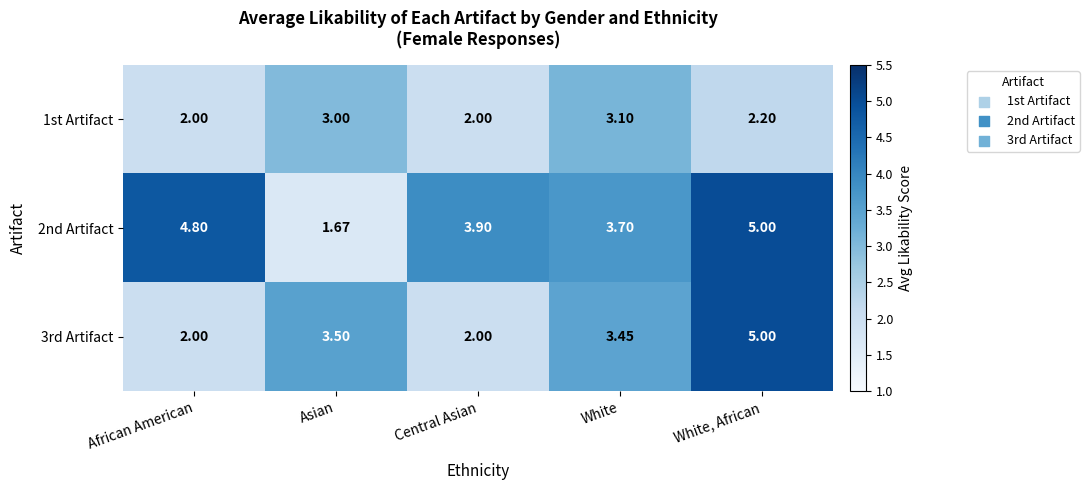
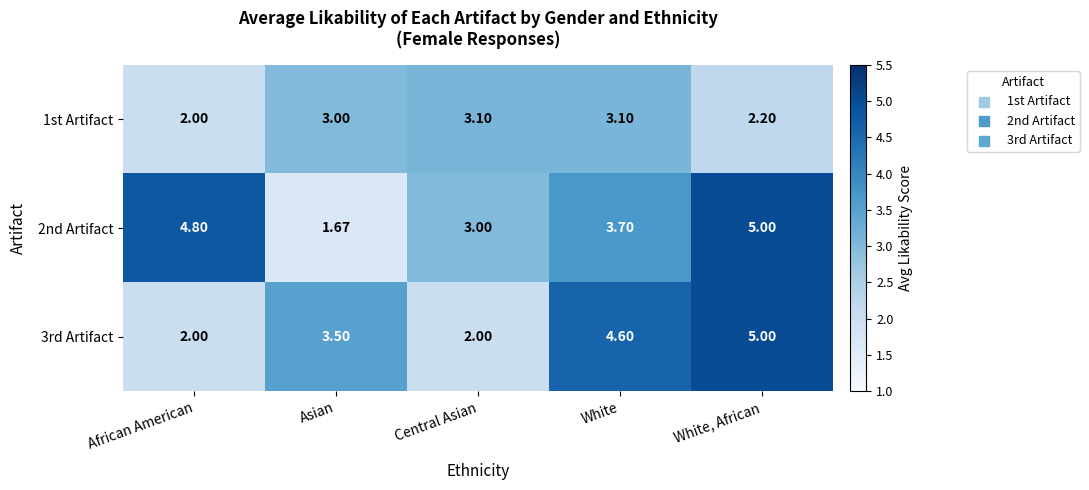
1st Artifact, Central Asian: 2.00 -> 3.10
2nd Artifact, Central Asian: 3.90 -> 3.00
3rd Artifact, White: 3.45 -> 4.60
